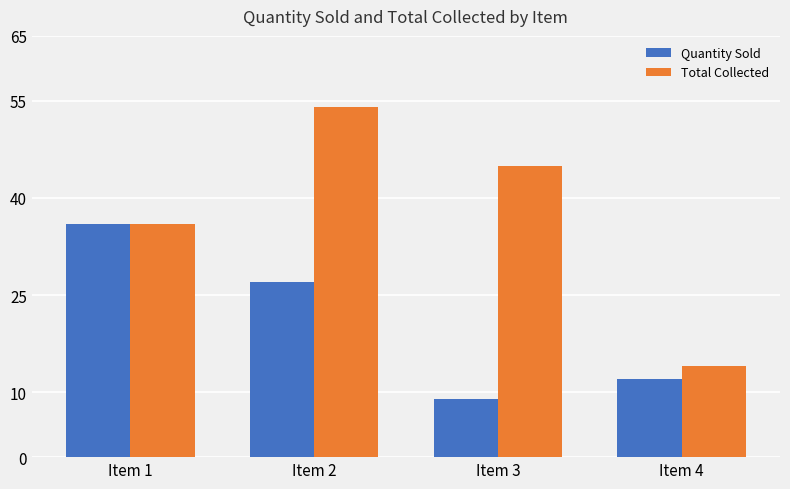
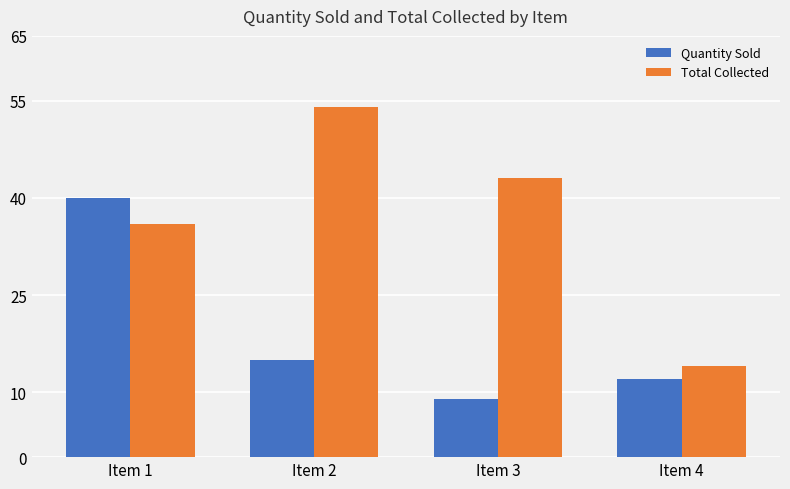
Quantity Sold, Item 1: 36 -> 40
Quantity Sold, Item 2: 27 -> 15
Total Collected, Item 3: 45 -> 43
